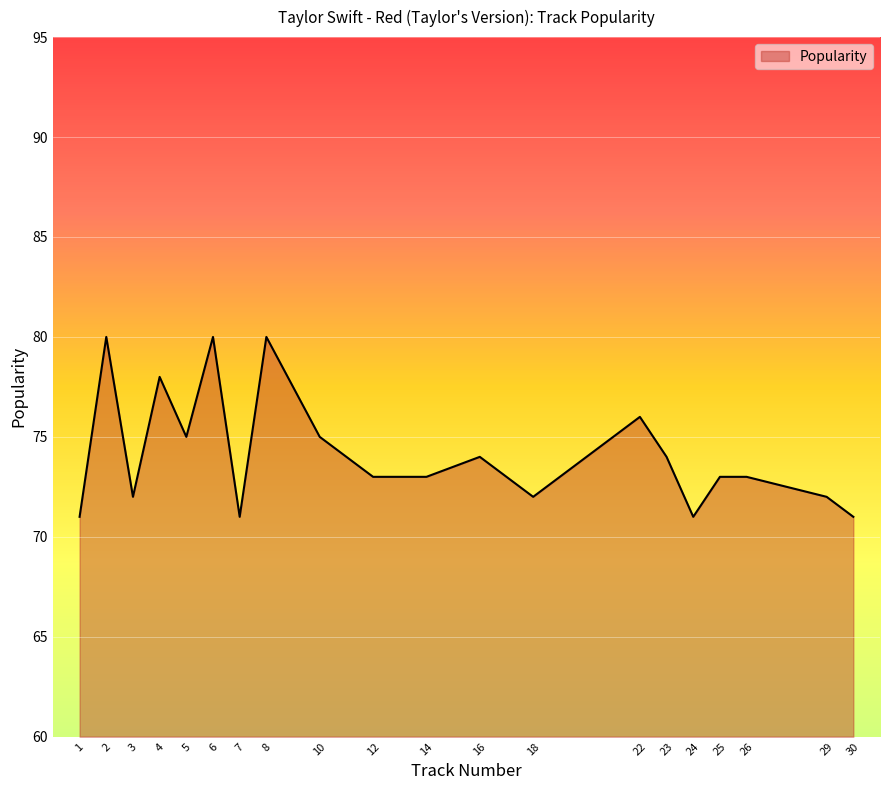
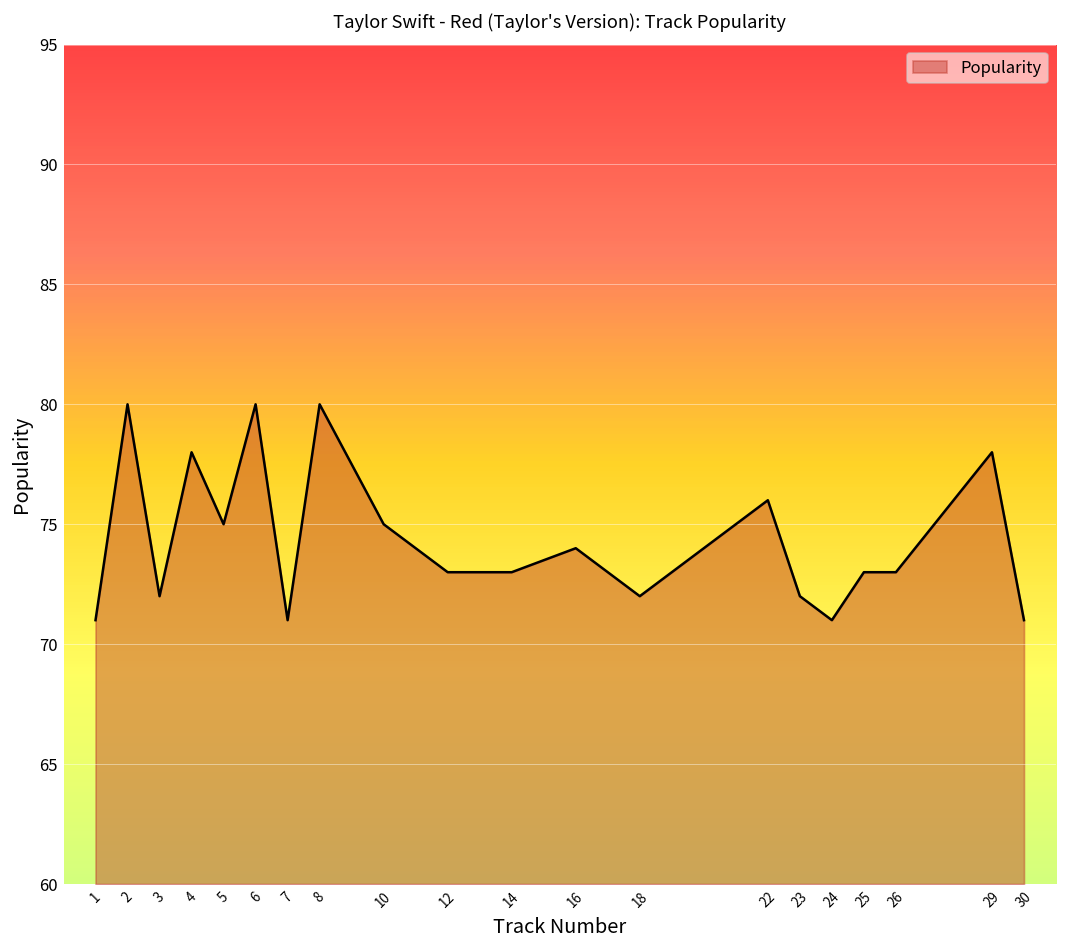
23: 74 -> 72
29: 72 -> 78
